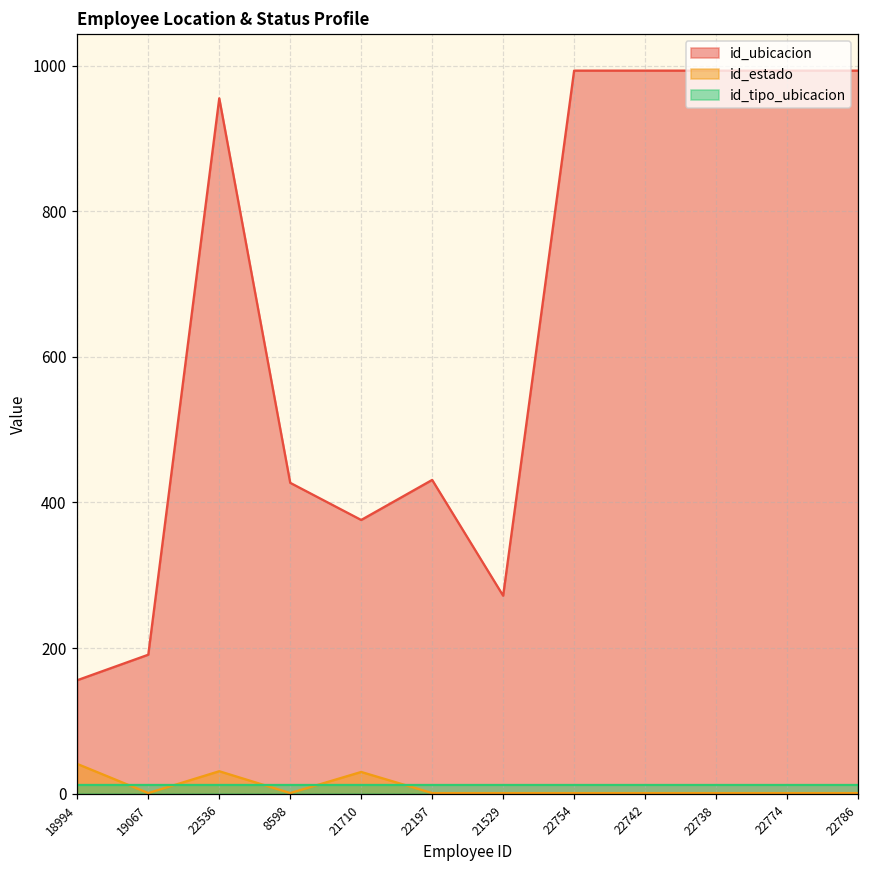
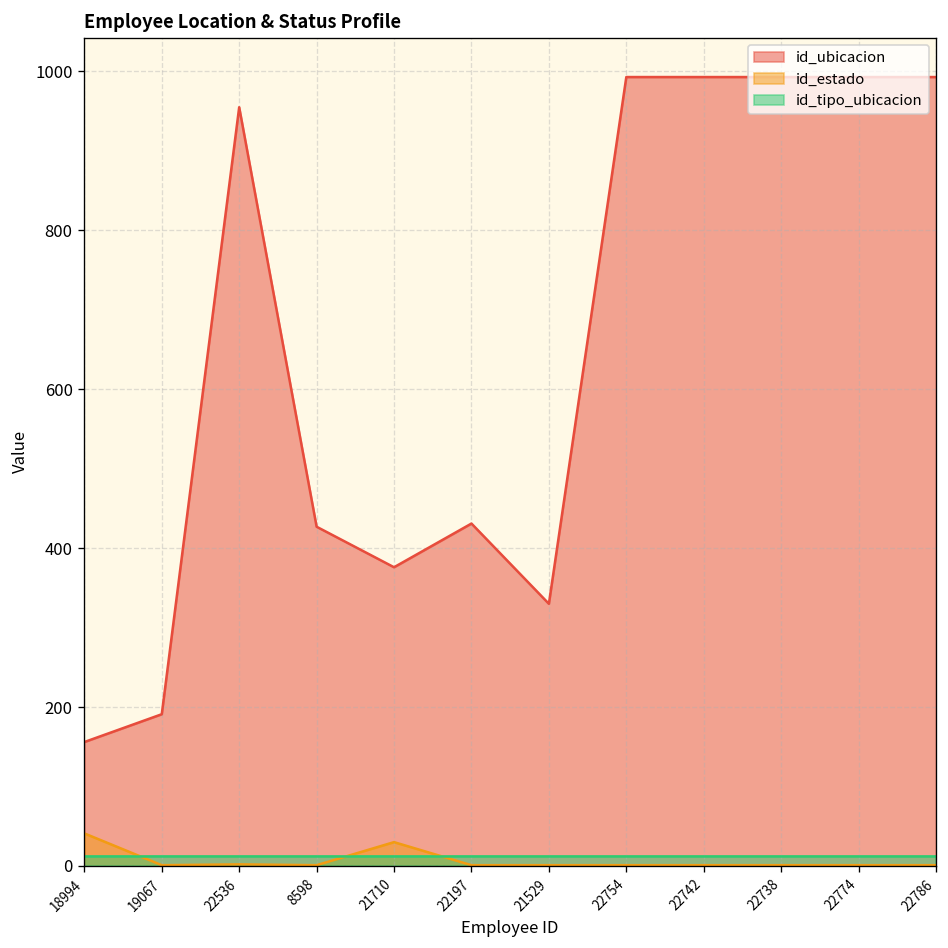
id_estado, 22536: 30 -> 0
id_ubicacion, 21529: 270 -> 330
